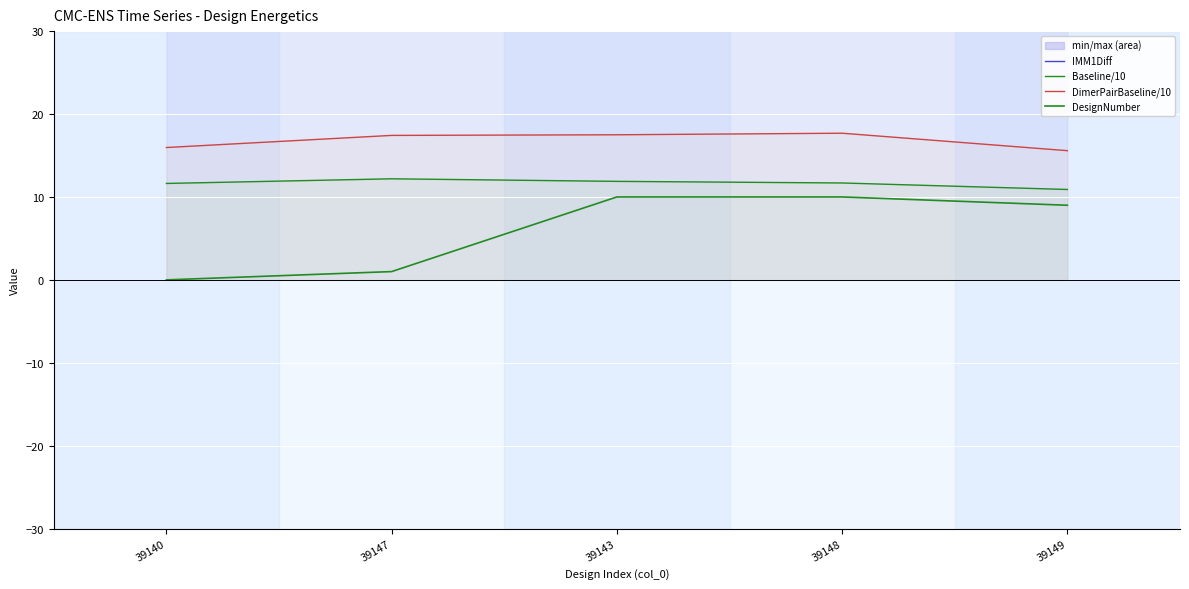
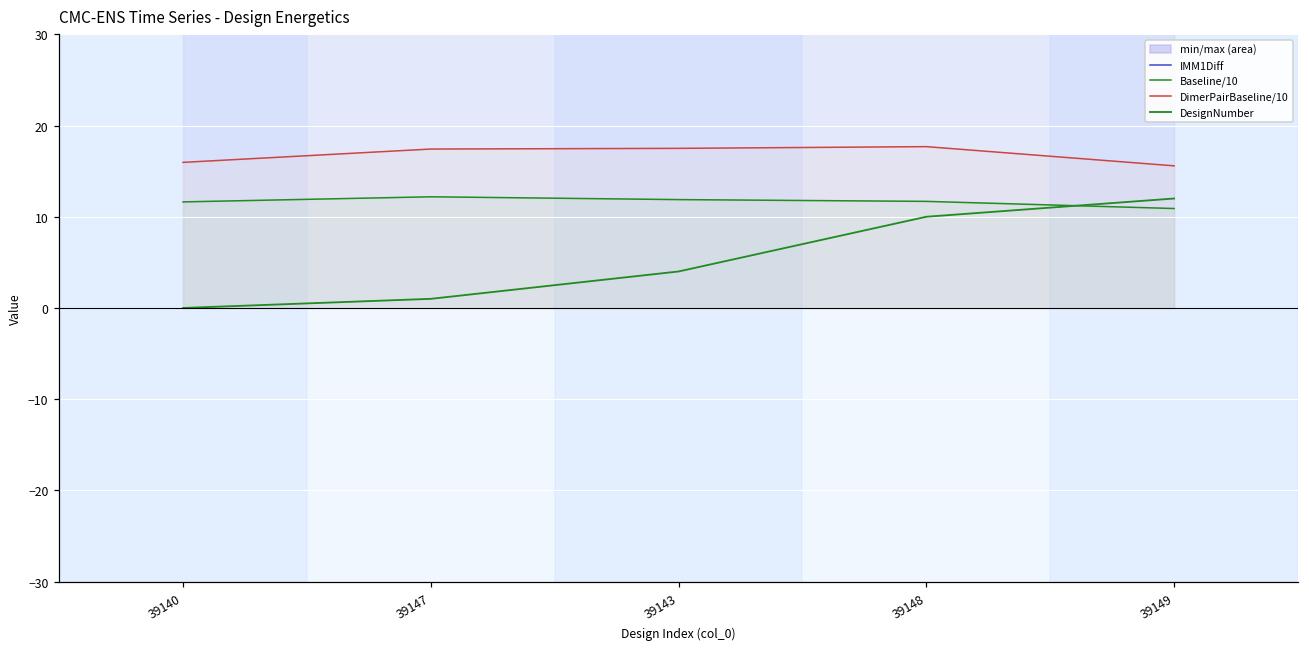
DesignNumber, 39143: 10 -> 4
DesignNumber, 39149: 9 -> 12
